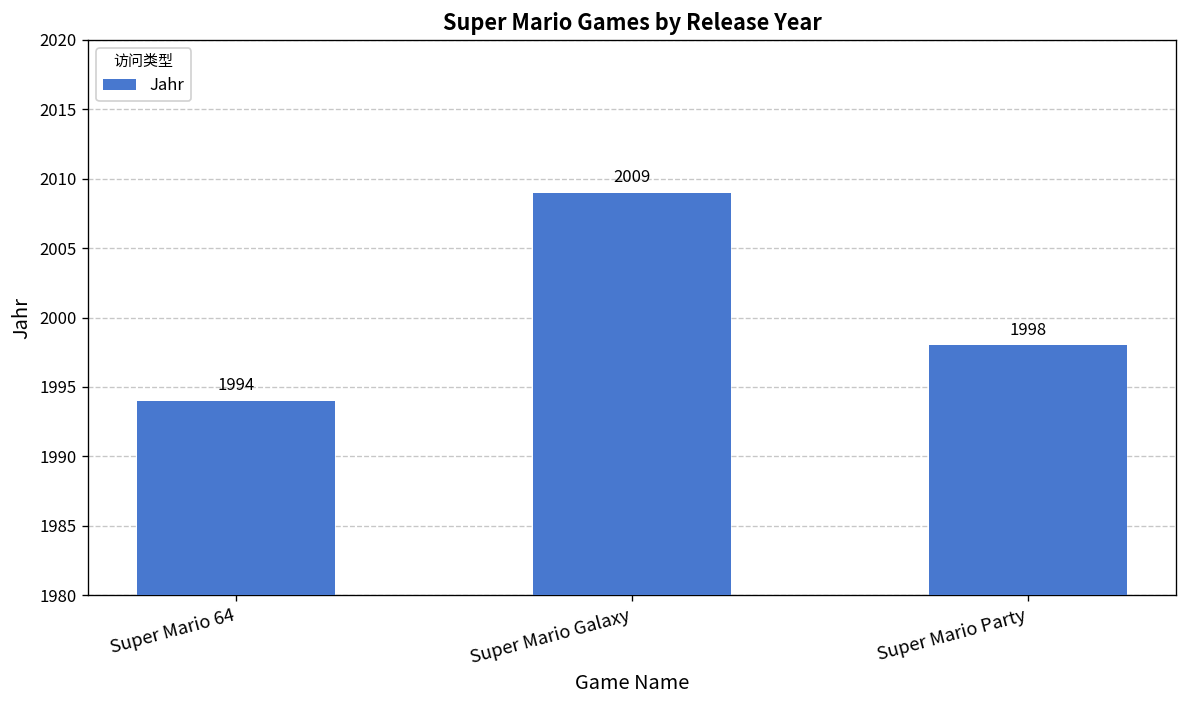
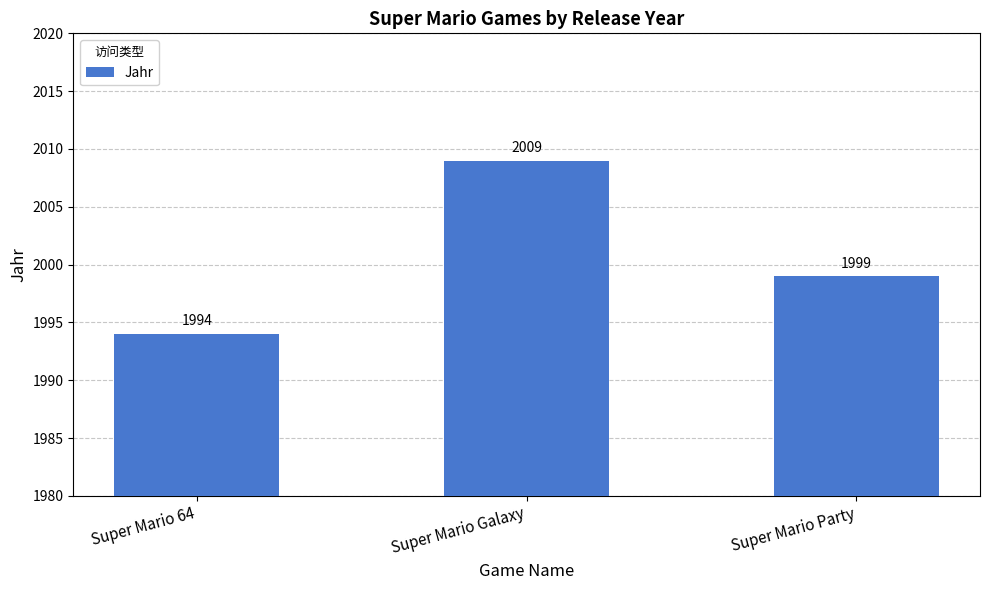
Super Mario Party: 1998 -> 1999
